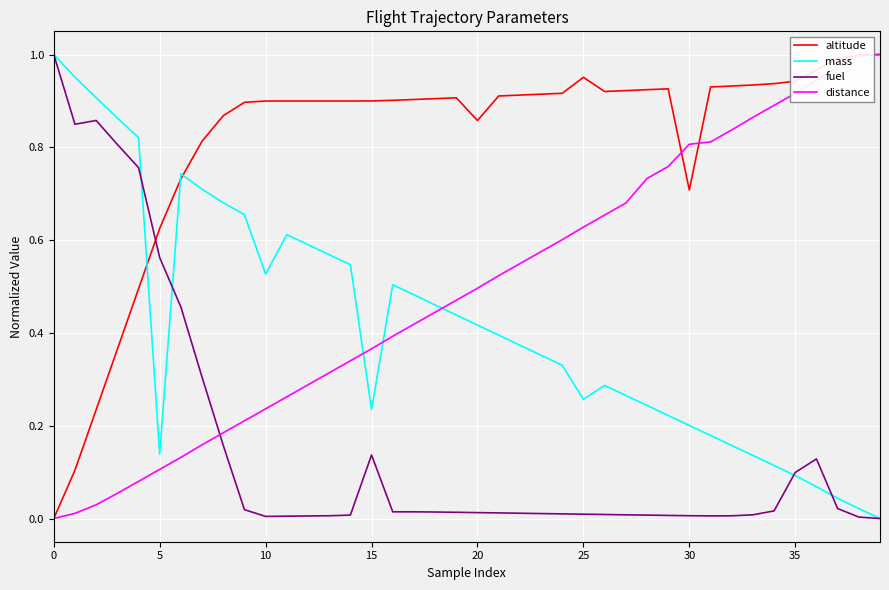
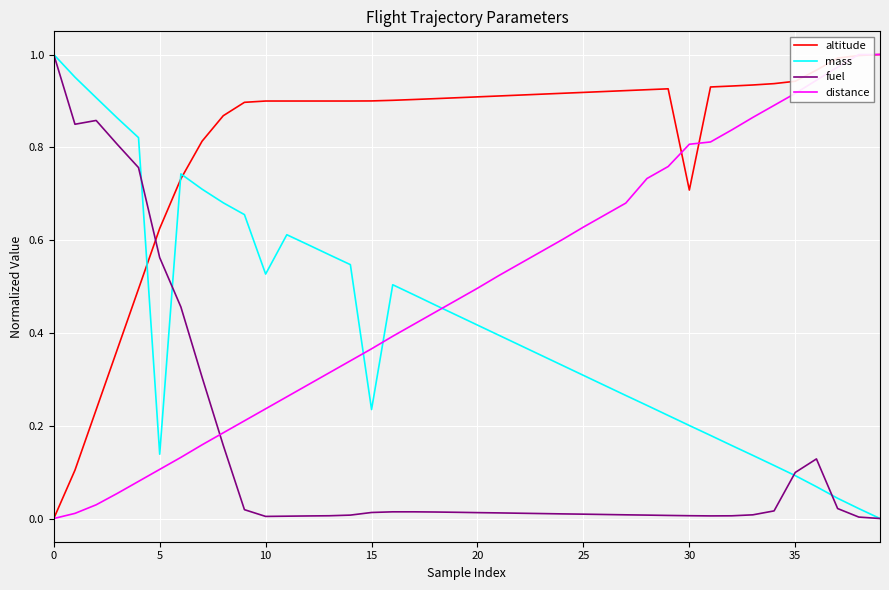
fuel, 15: 0.14 -> 0.01
altitude, 20: 0.86 -> 0.91
altitude, 25: 0.95 -> 0.92
mass, 25: 0.26 -> 0.31
